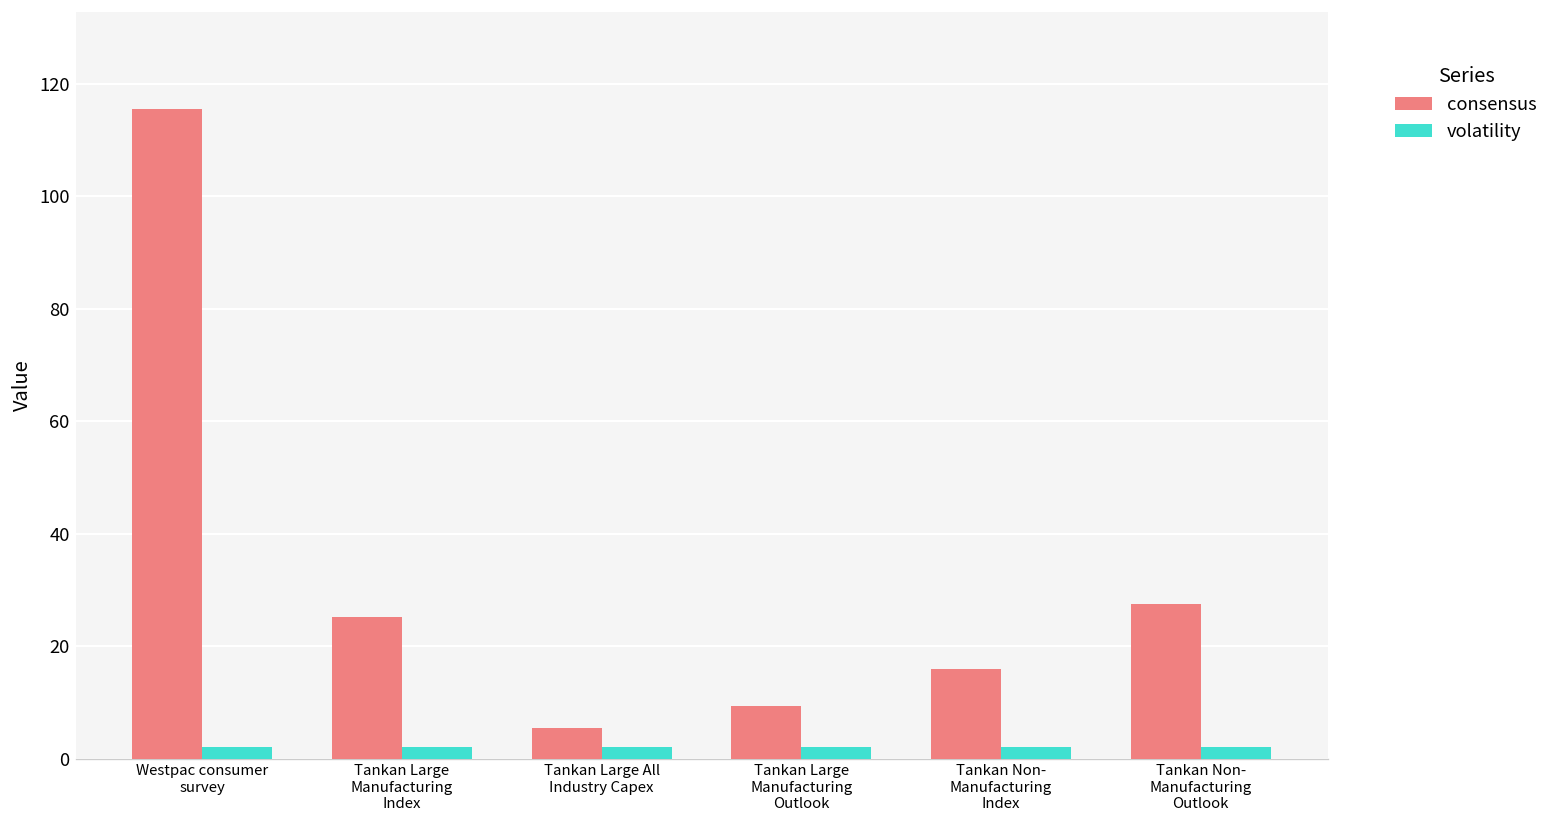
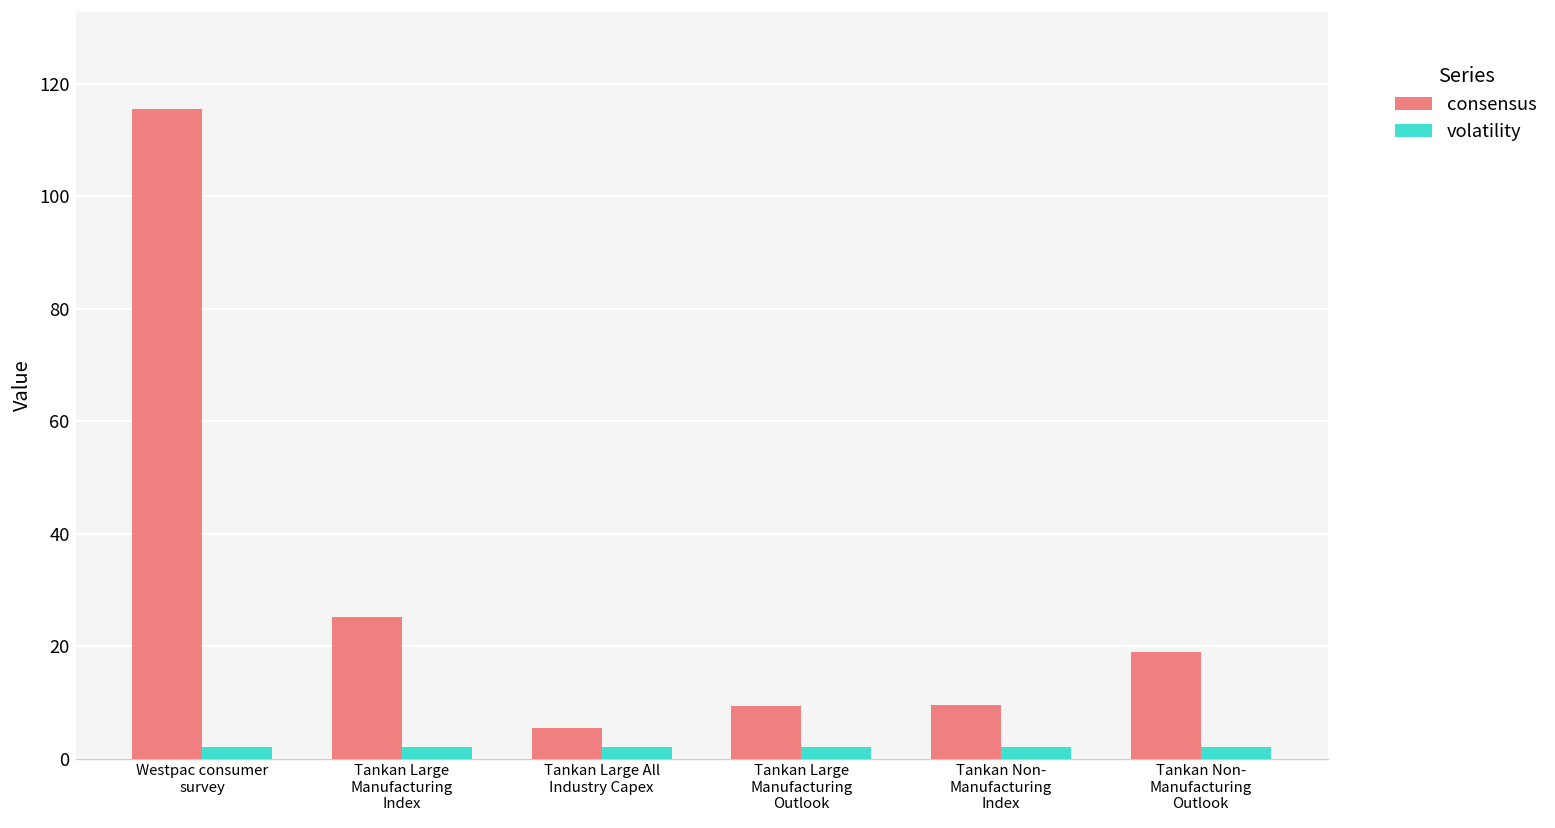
consensus, Tankan Non- Manufacturing Index: 16 -> 10
consensus, Tankan Non- Manufacturing Outlook: 27 -> 19
